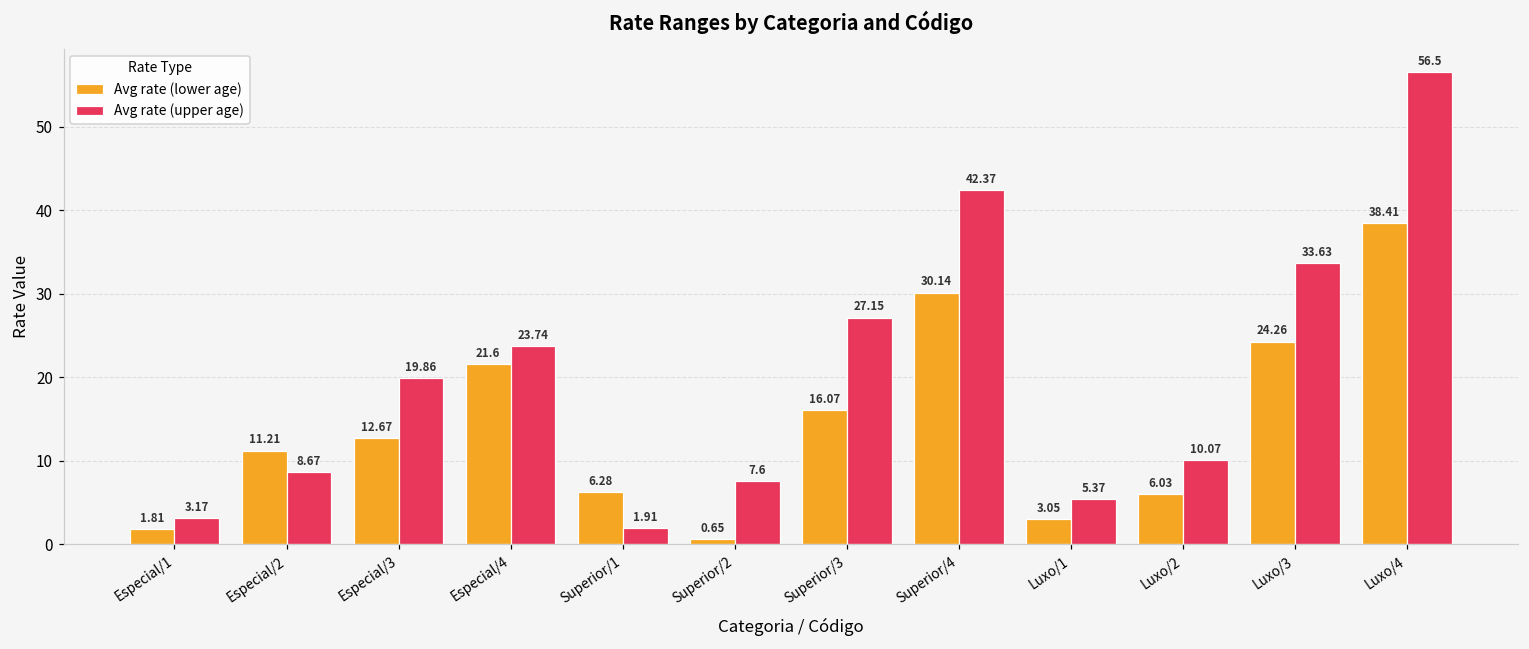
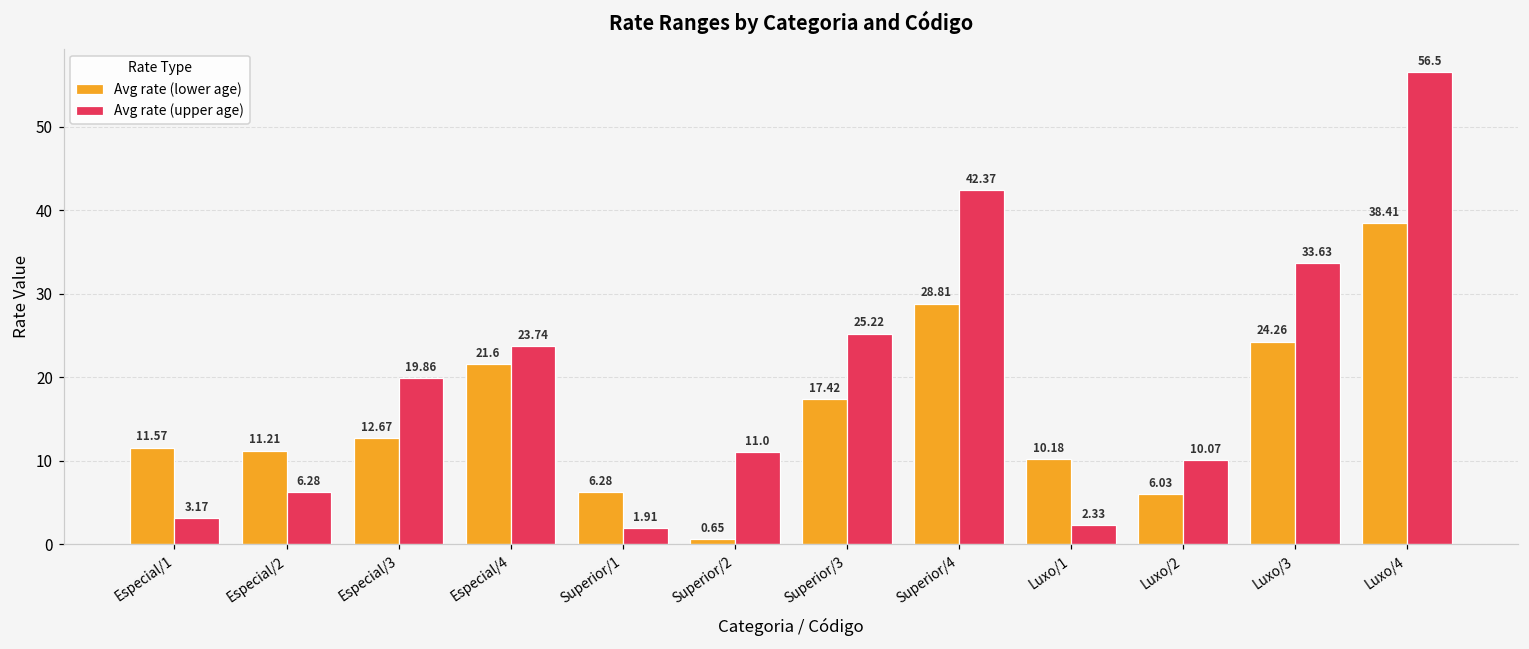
Avg rate (lower age), Especial/1: 1.81 -> 11.57
Avg rate (upper age), Especial/2: 8.67 -> 6.28
Avg rate (upper age), Superior/2: 7.6 -> 11.0
Avg rate (lower age), Superior/3: 16.07 -> 17.42
Avg rate (upper age), Superior/3: 27.15 -> 25.22
Avg rate (lower age), Superior/4: 30.14 -> 28.81
Avg rate (lower age), Luxo/1: 3.05 -> 10.18
Avg rate (upper age), Luxo/1: 5.37 -> 2.33
